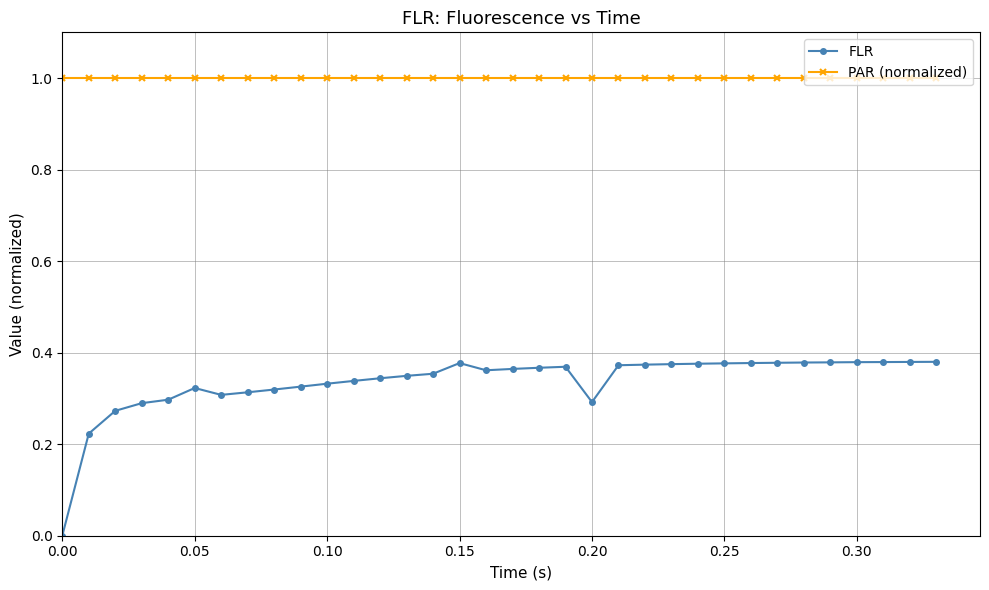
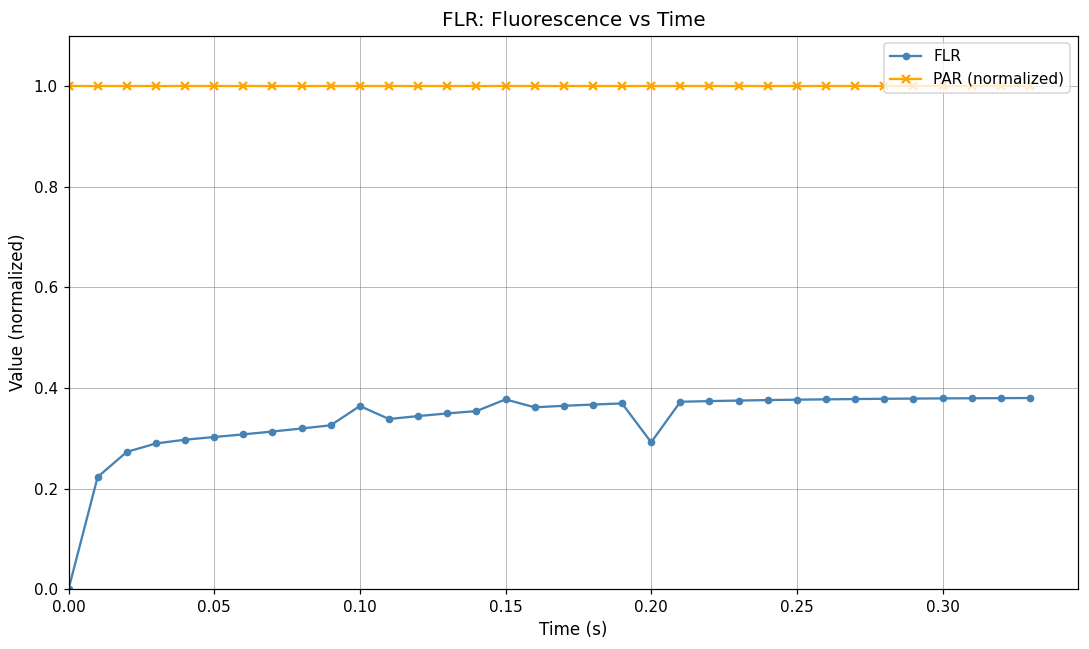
FLR, 0.05: 0.32 -> 0.30
FLR, 0.10: 0.33 -> 0.36
